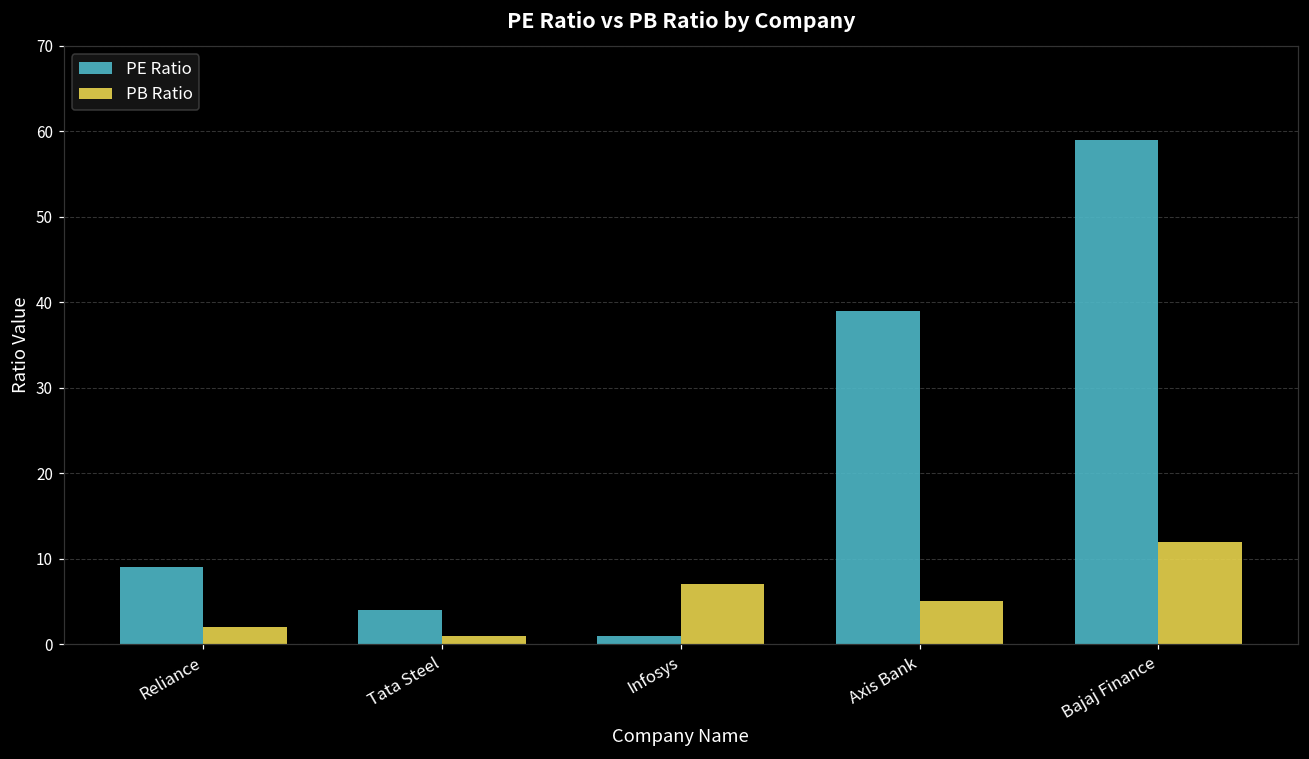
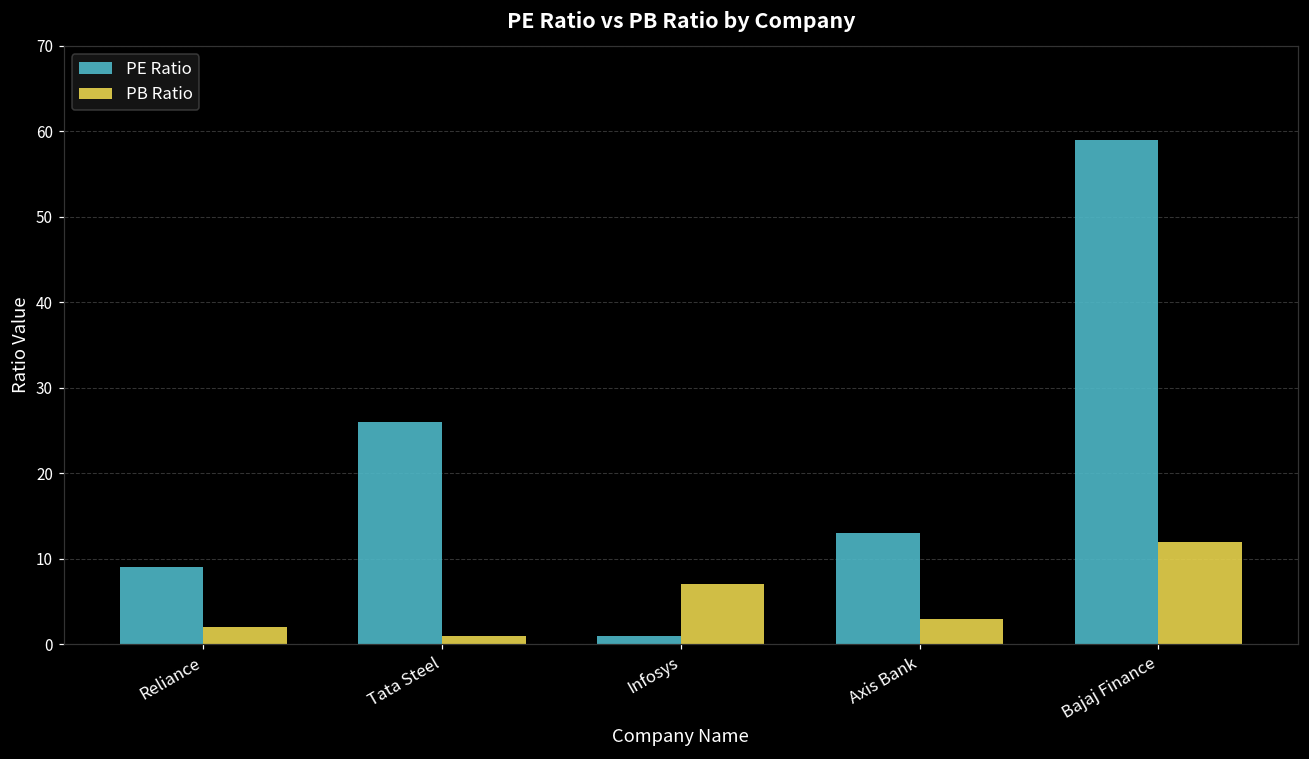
PE Ratio, Tata Steel: 4 -> 26
PE Ratio, Axis Bank: 39 -> 13
PB Ratio, Axis Bank: 5 -> 3
